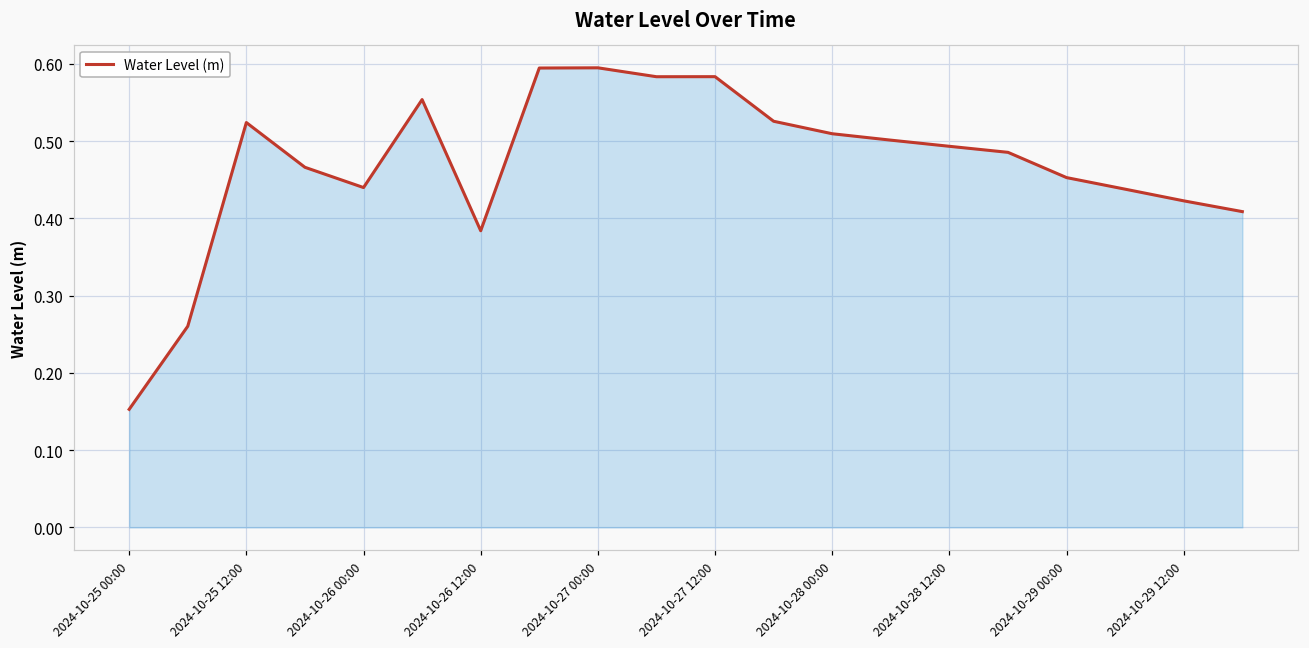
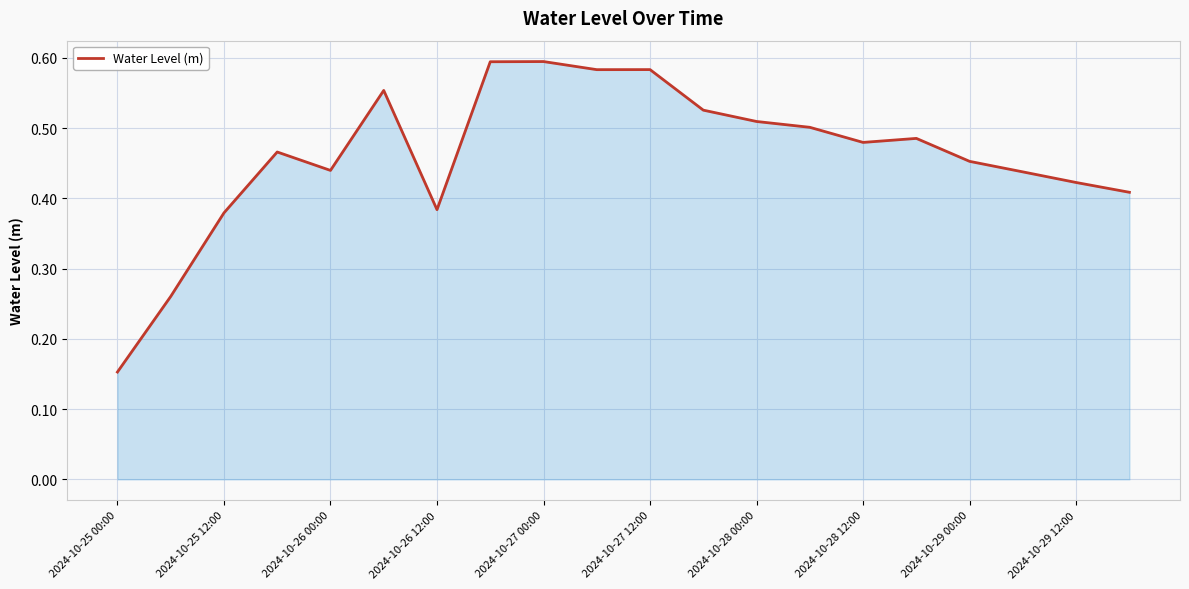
2024-10-25 12:00: 0.52 -> 0.38
2024-10-28 12:00: 0.49 -> 0.48
